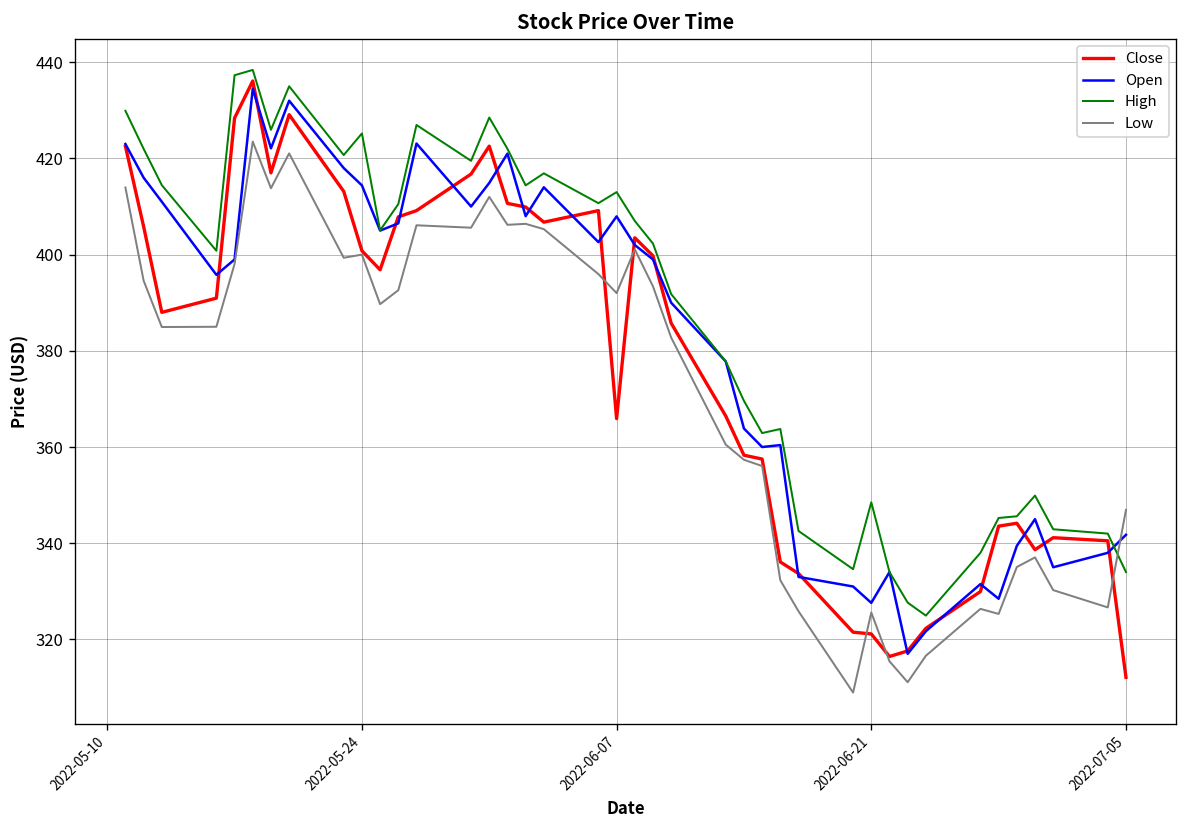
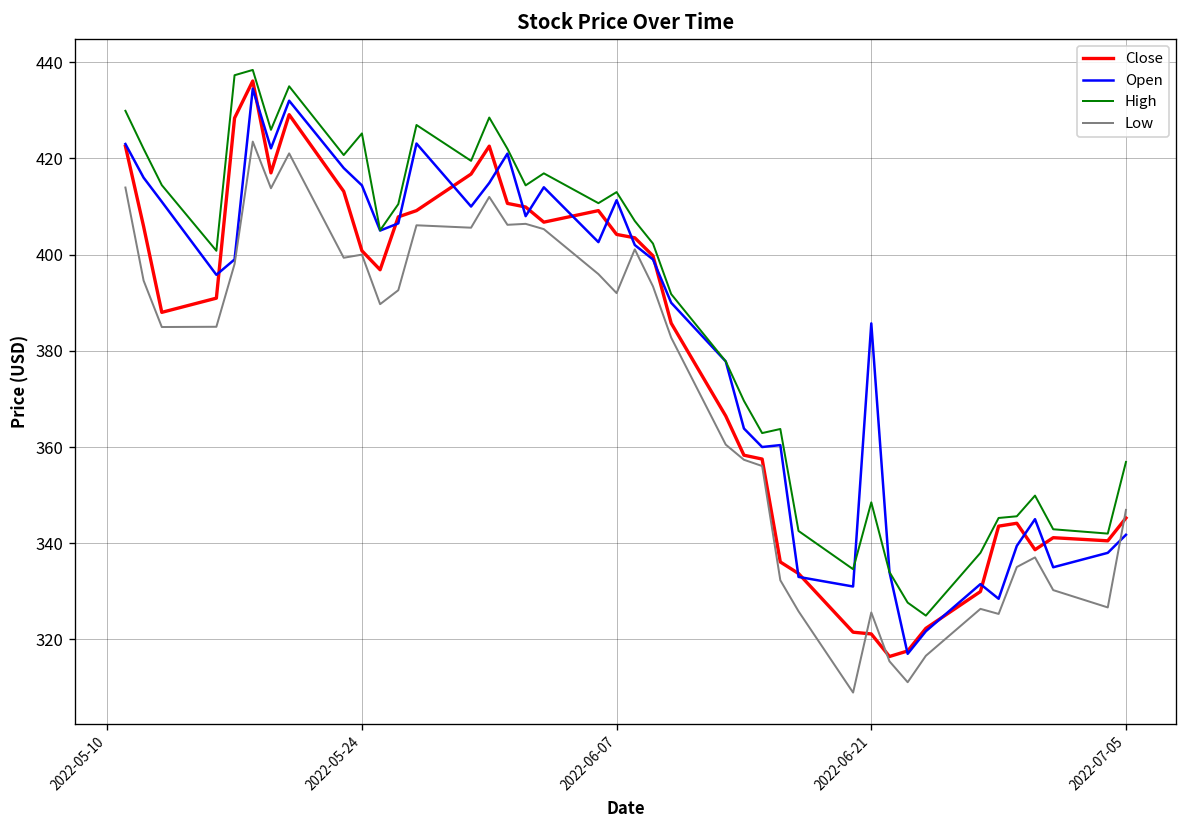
Close, 2022-06-07: 366 -> 404
Open, 2022-06-07: 408 -> 411
Open, 2022-06-21: 328 -> 386
Close, 2022-07-05: 312 -> 345
High, 2022-07-05: 334 -> 357
